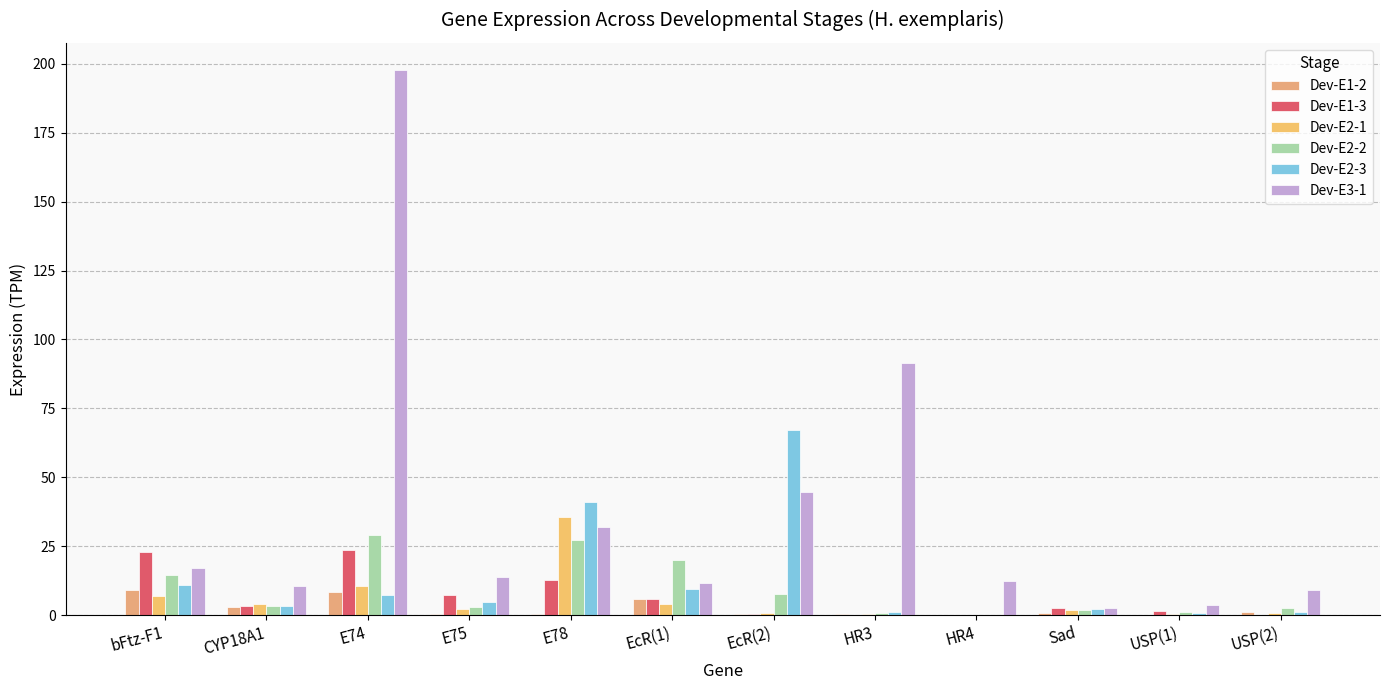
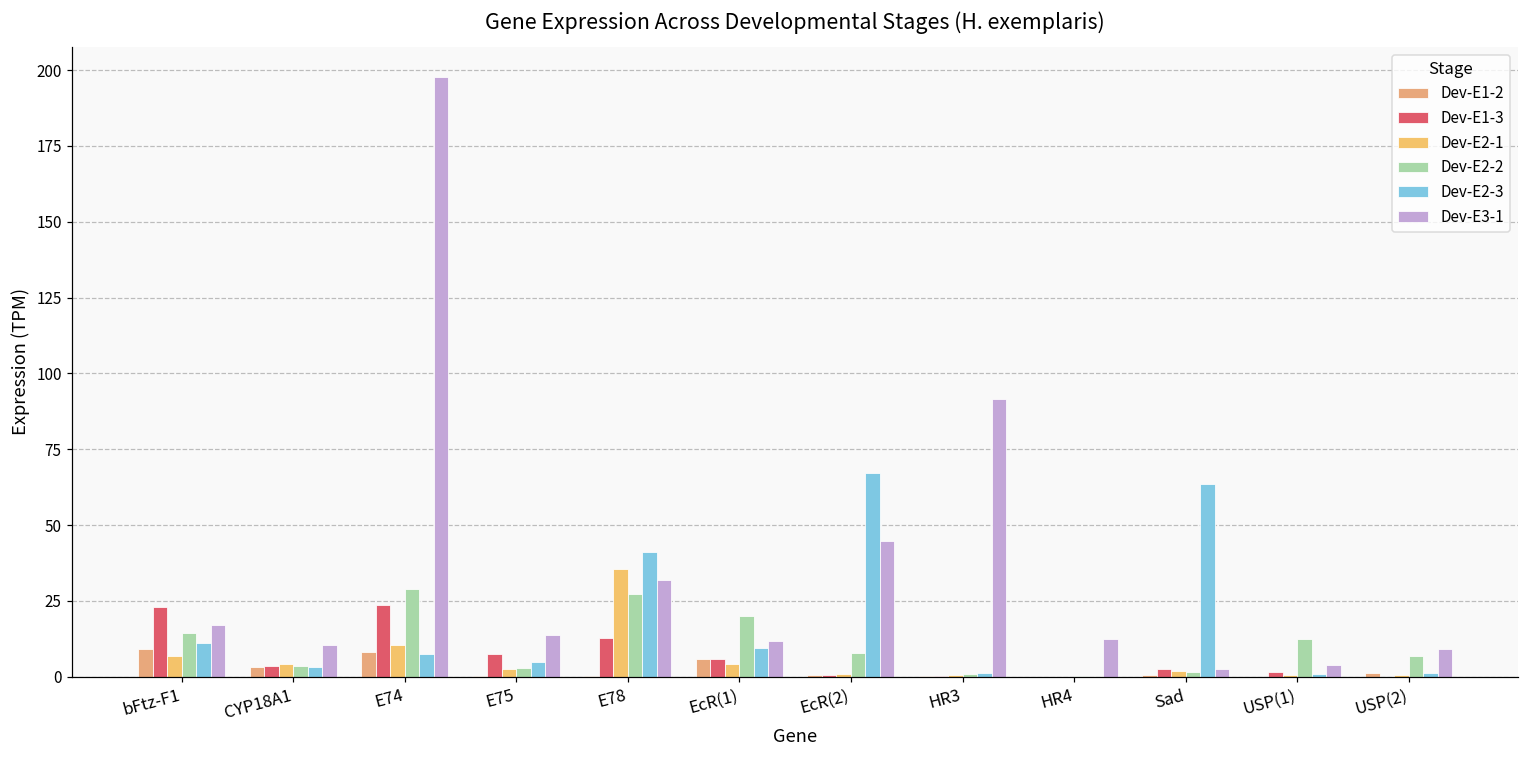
Dev-E2-3, Sad: 2 -> 63
Dev-E2-2, USP(1): 1 -> 12
Dev-E2-2, USP(2): 3 -> 7
